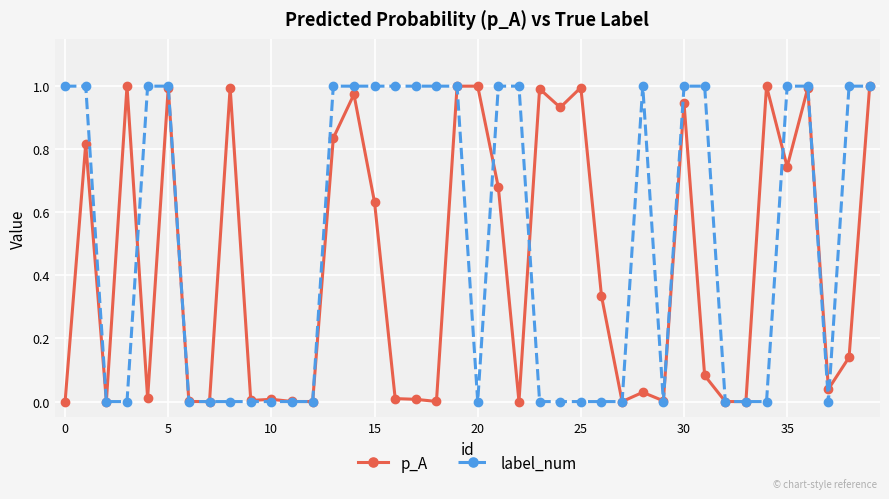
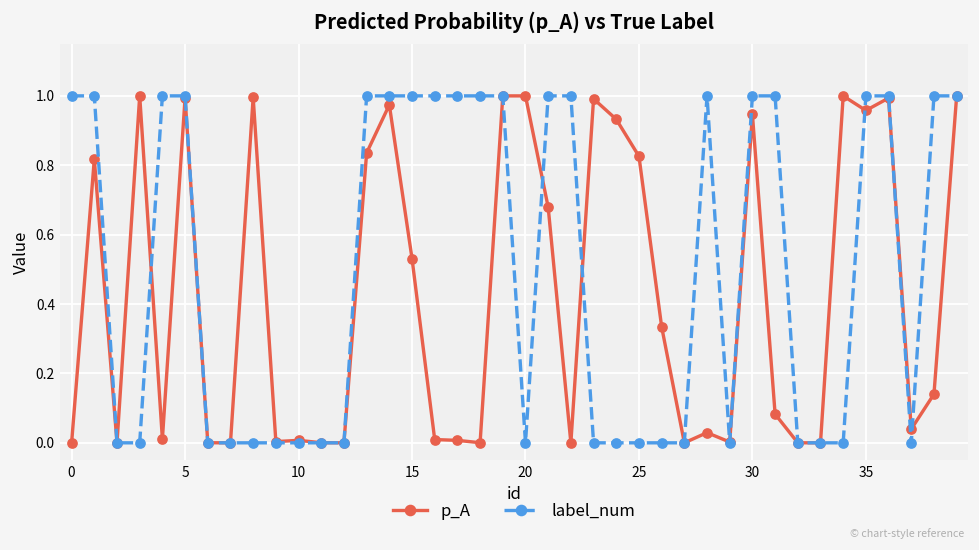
p_A, 15: 0.63 -> 0.53
p_A, 25: 1.00 -> 0.83
p_A, 35: 0.74 -> 0.96
